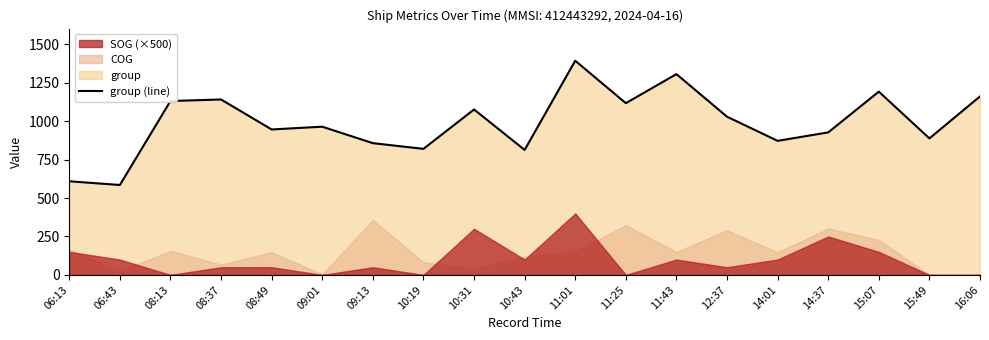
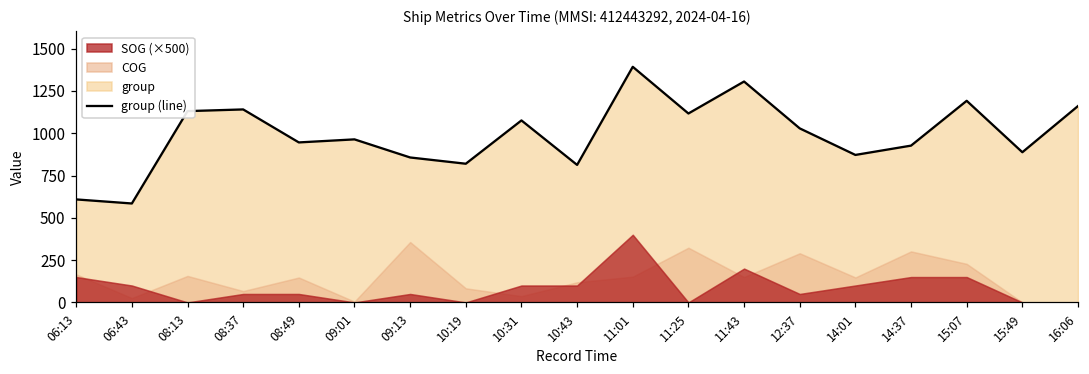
SOG (×500), 10:31: 300 -> 100
SOG (×500), 11:43: 100 -> 200
SOG (×500), 14:37: 250 -> 150
